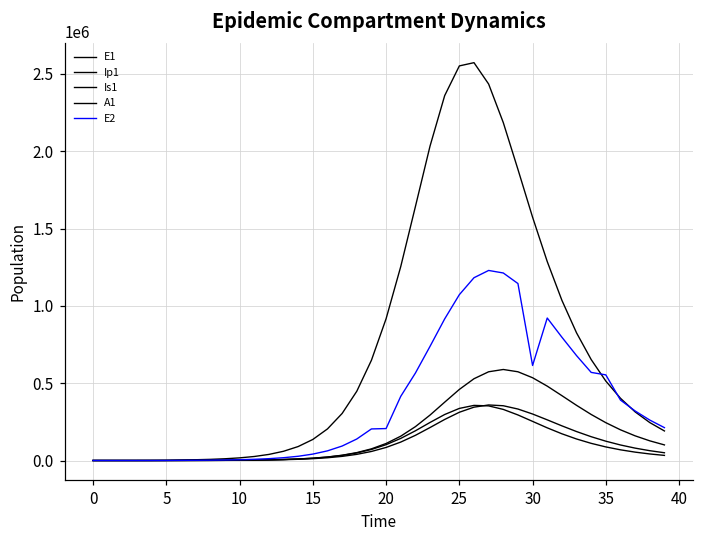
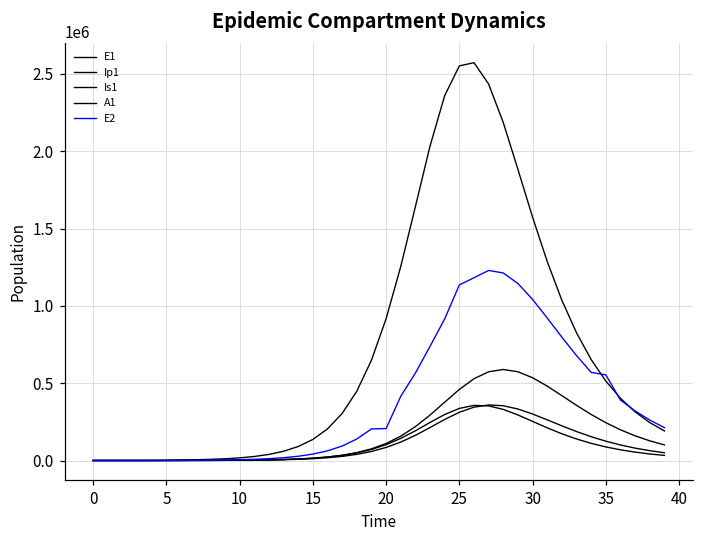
E2, 25: 1070000 -> 1140000
E2, 30: 610000 -> 1040000
